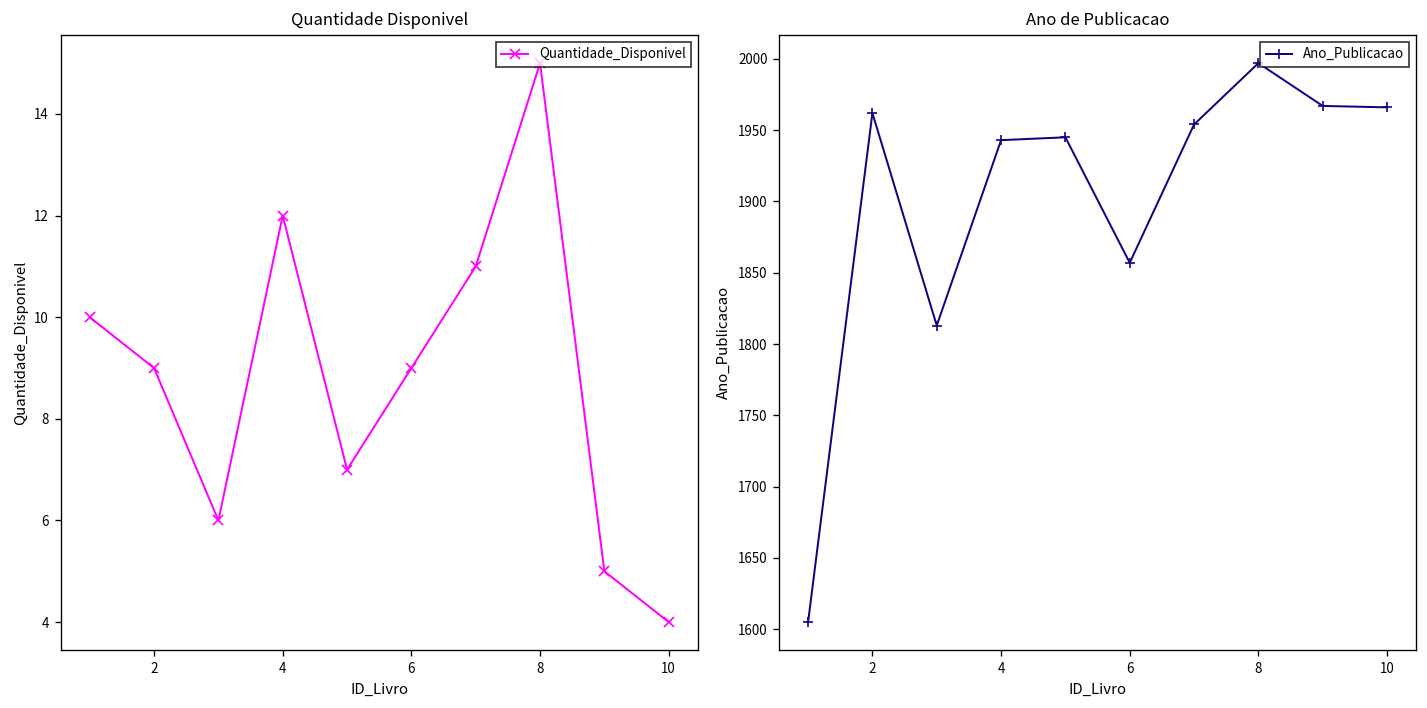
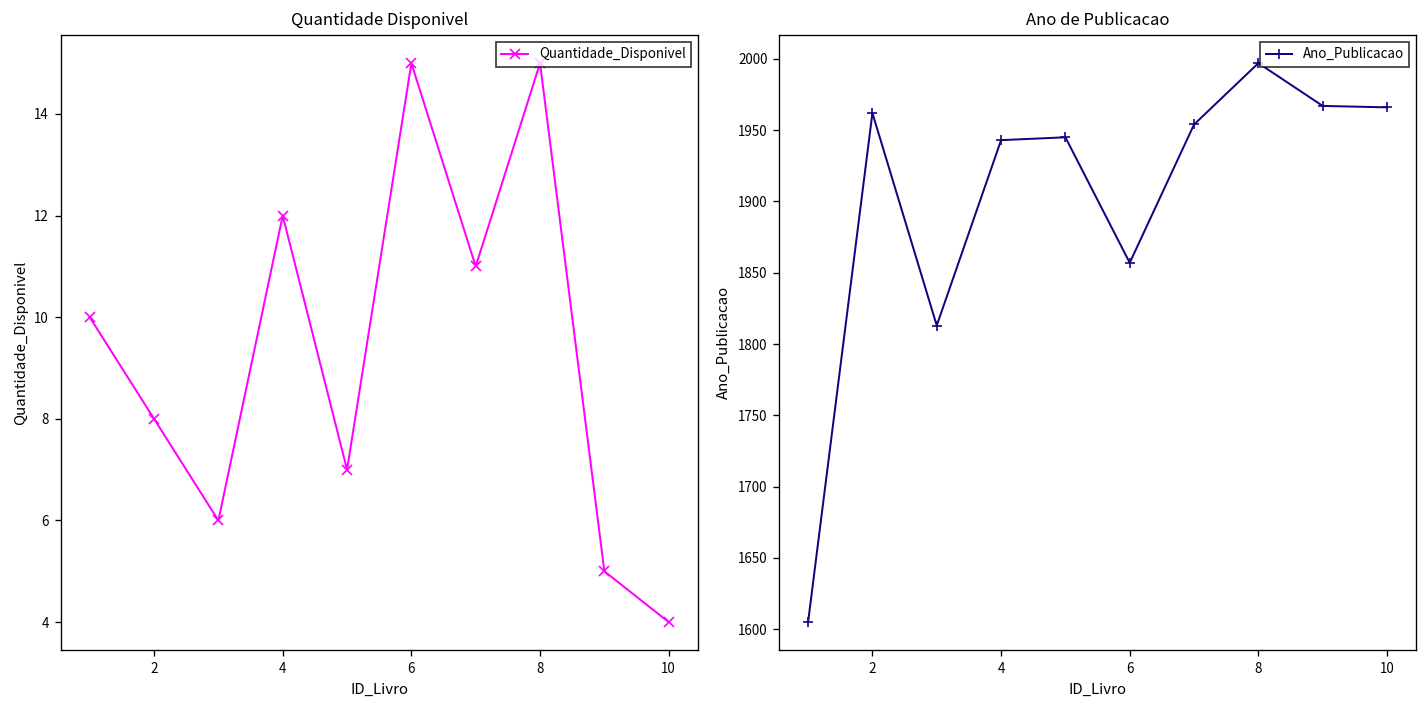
Quantidade Disponivel, 2: 9 -> 8
Quantidade Disponivel, 6: 9 -> 15
